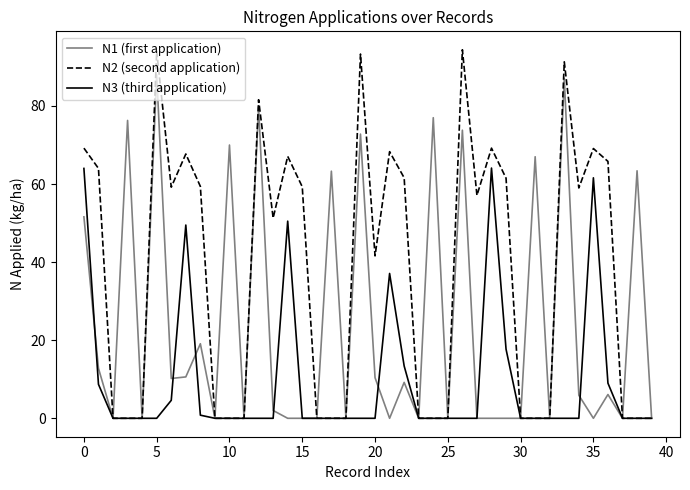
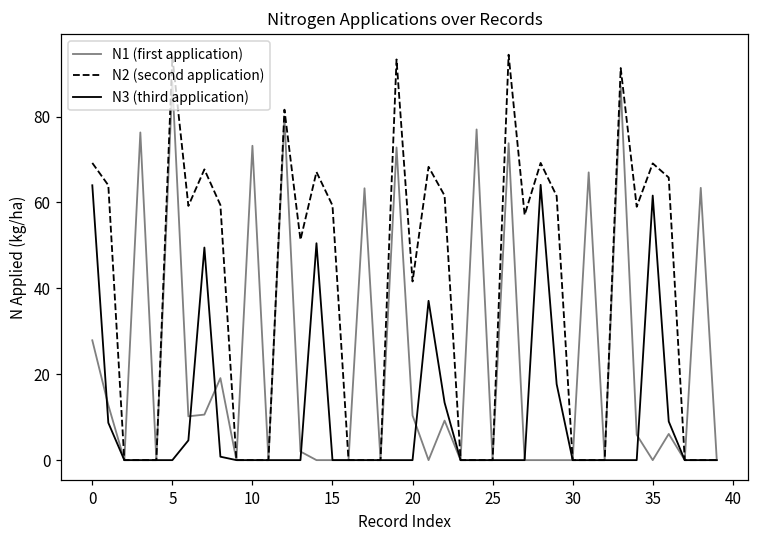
N1 (first application), 0: 52 -> 28
N1 (first application), 10: 70 -> 73
